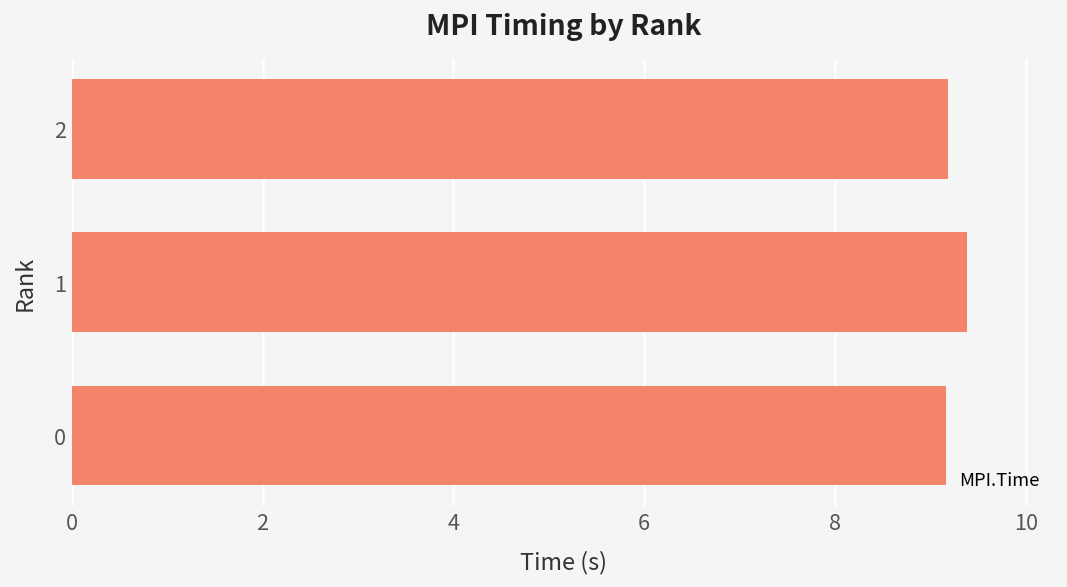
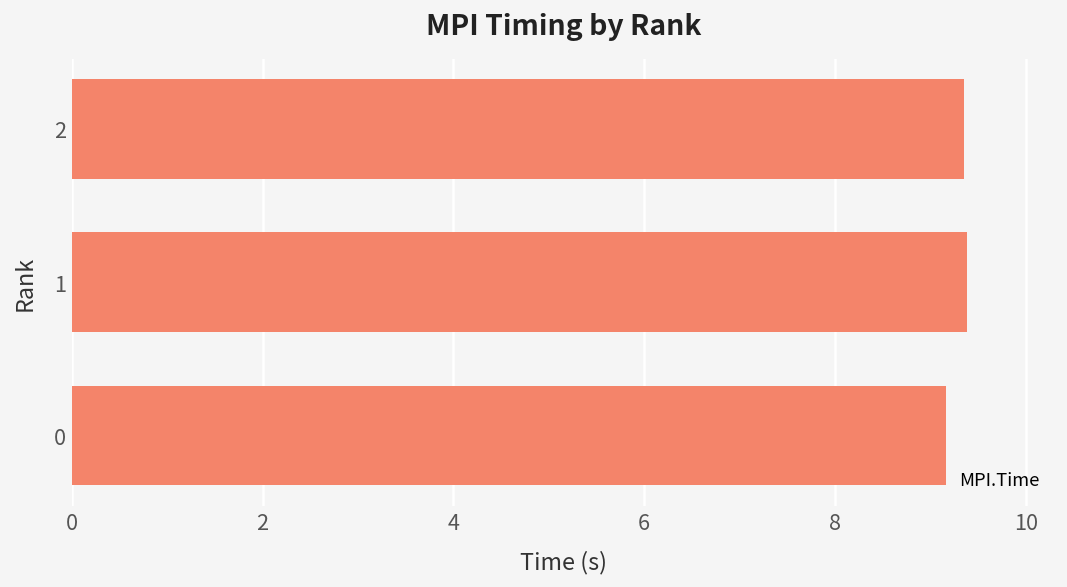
2: 9.2 -> 9.3
